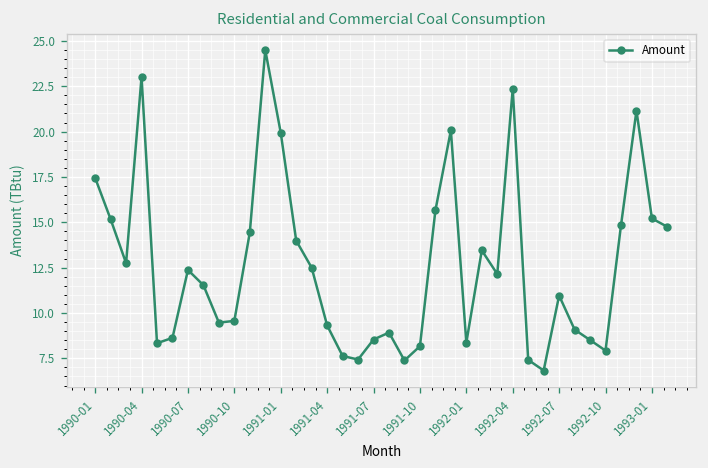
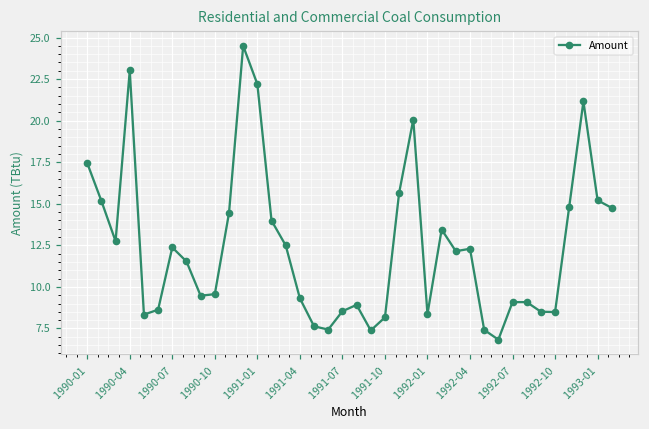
1991-01: 19.9 -> 22.2
1992-04: 22.4 -> 12.3
1992-07: 11.0 -> 9.1
1992-10: 7.9 -> 8.5
